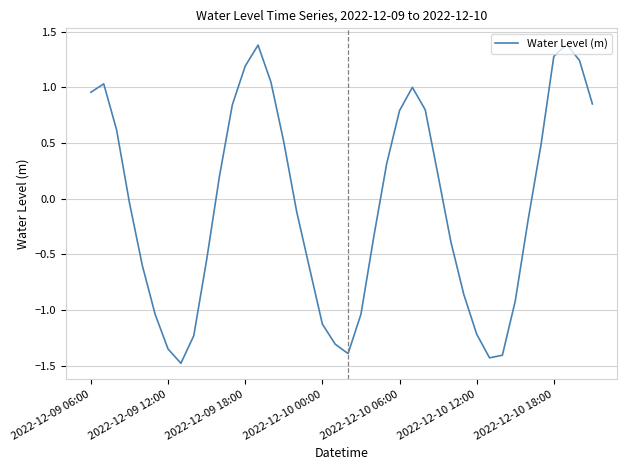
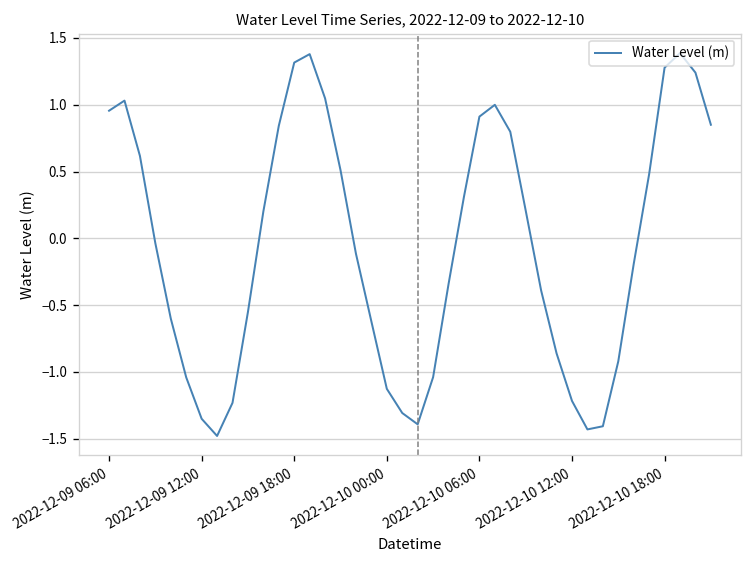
2022-12-09 18:00: 1.19 -> 1.32
2022-12-10 06:00: 0.79 -> 0.91
